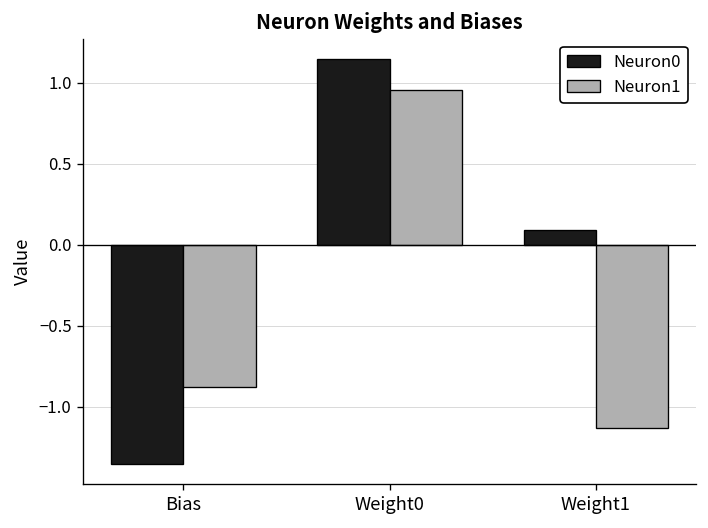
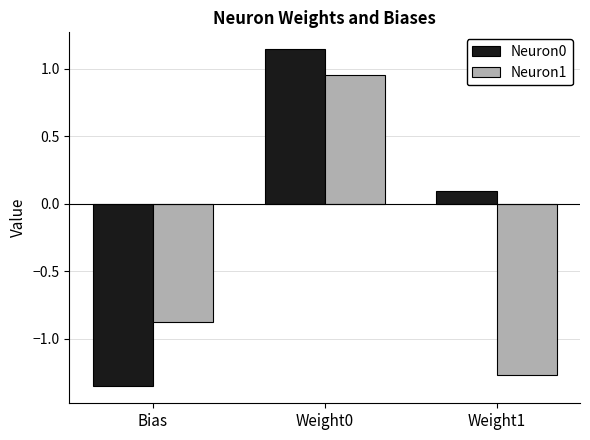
Neuron1, Weight1: -1.13 -> -1.27
